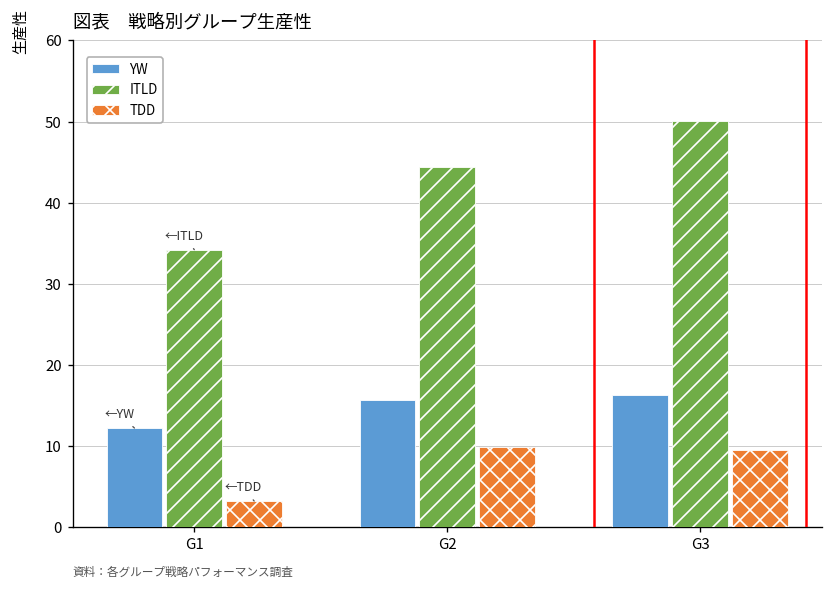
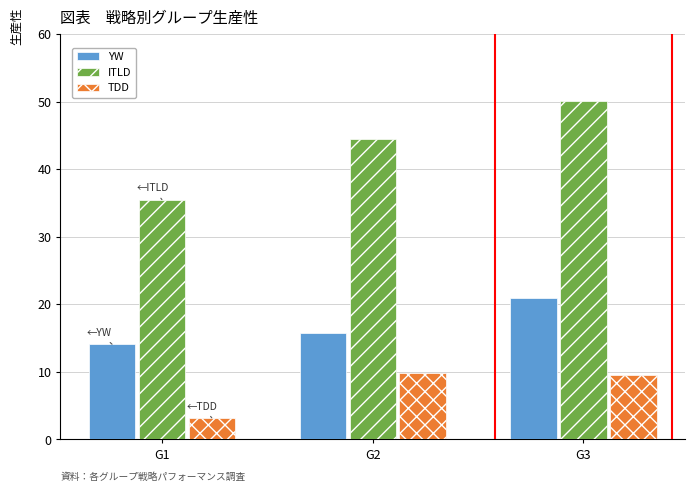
YW, G1: 12 -> 14
ITLD, G1: 34 -> 36
YW, G3: 16 -> 21
